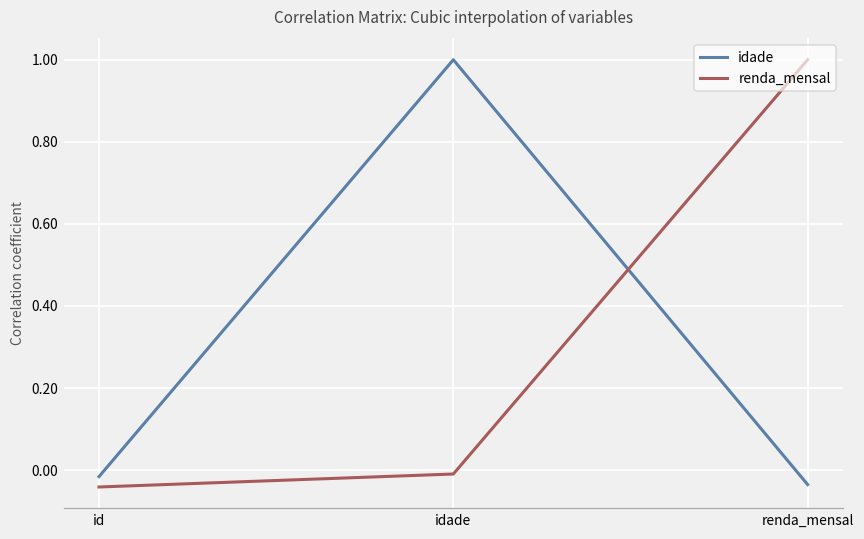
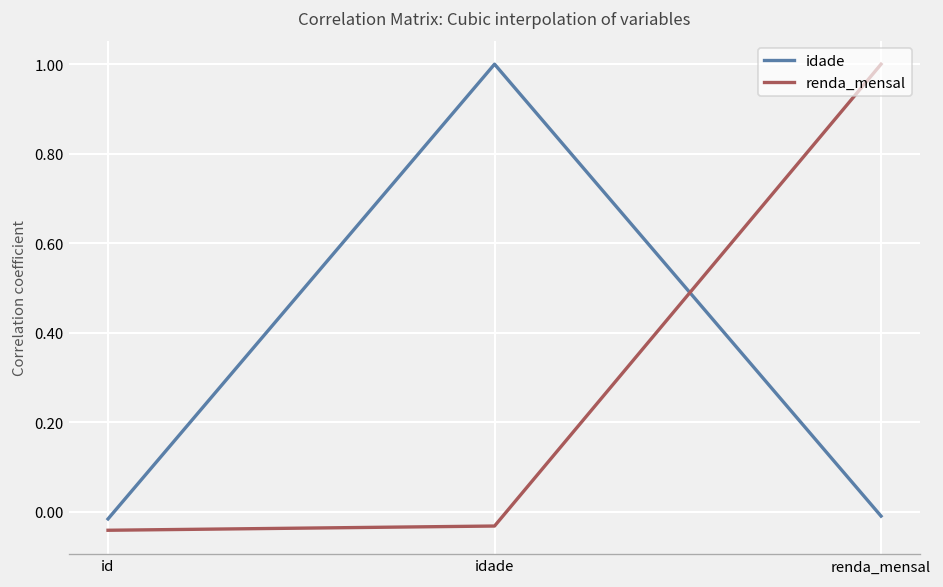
renda_mensal, idade: -0.01 -> -0.03
idade, renda_mensal: -0.04 -> -0.01
